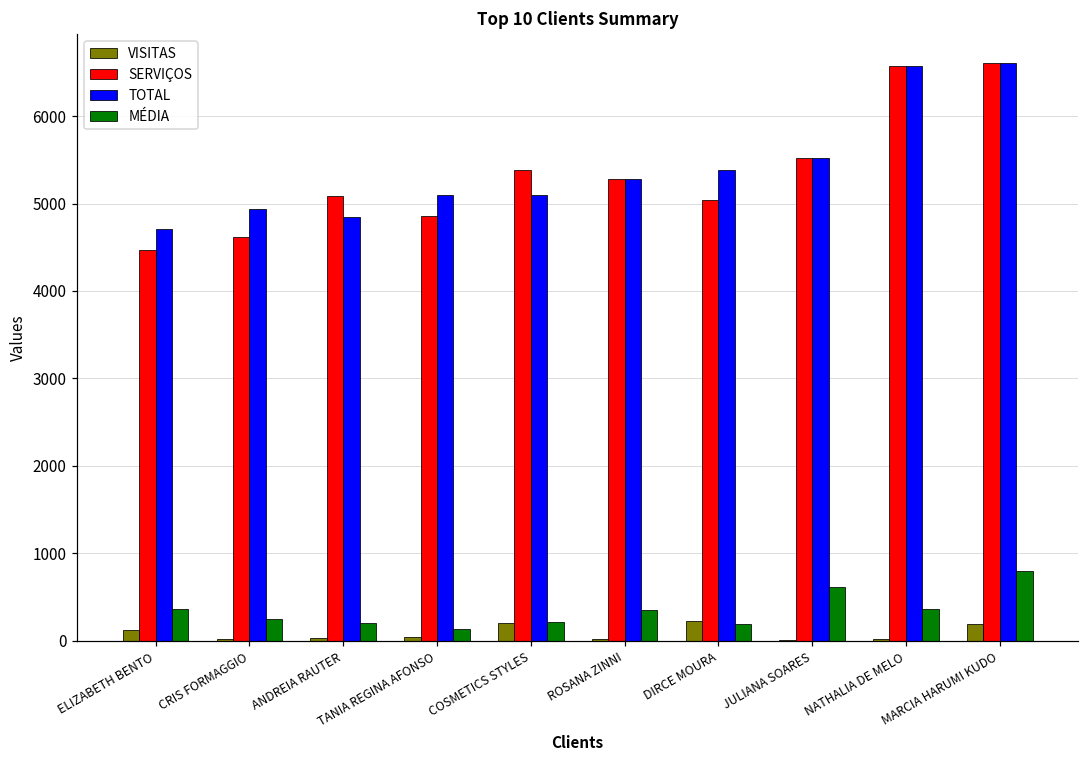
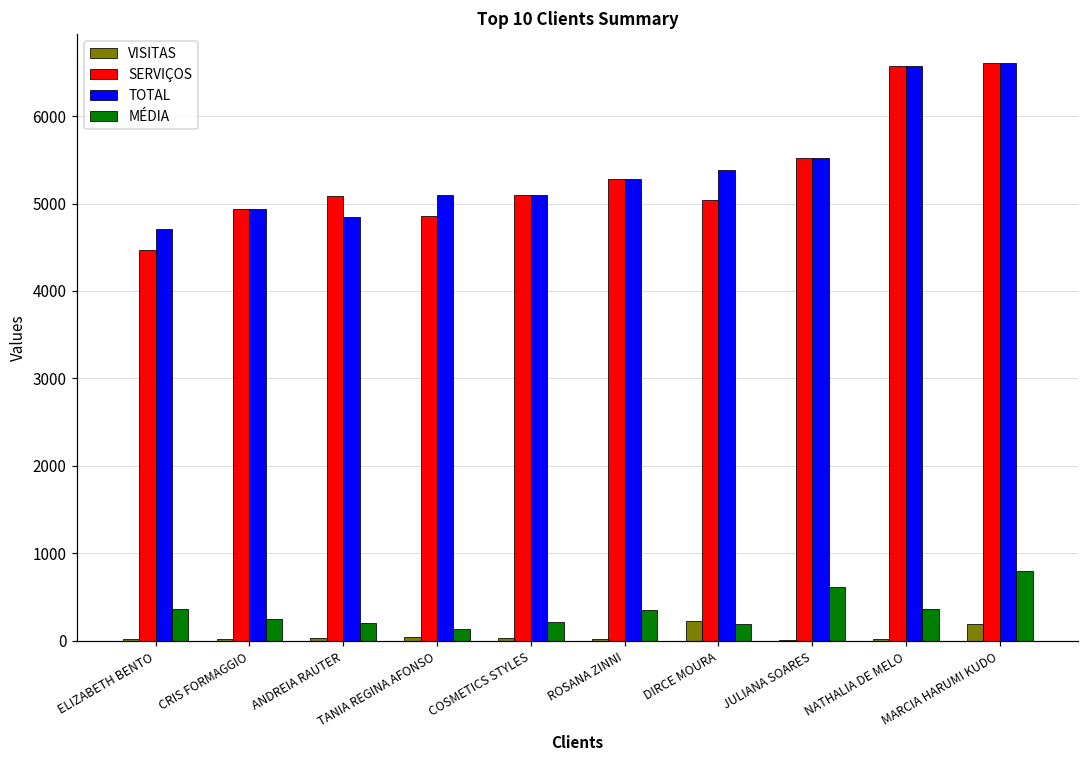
VISITAS, ELIZABETH BENTO: 100 -> 0
SERVIÇOS, CRIS FORMAGGIO: 4600 -> 4900
VISITAS, COSMETICS STYLES: 200 -> 0
SERVIÇOS, COSMETICS STYLES: 5400 -> 5100
